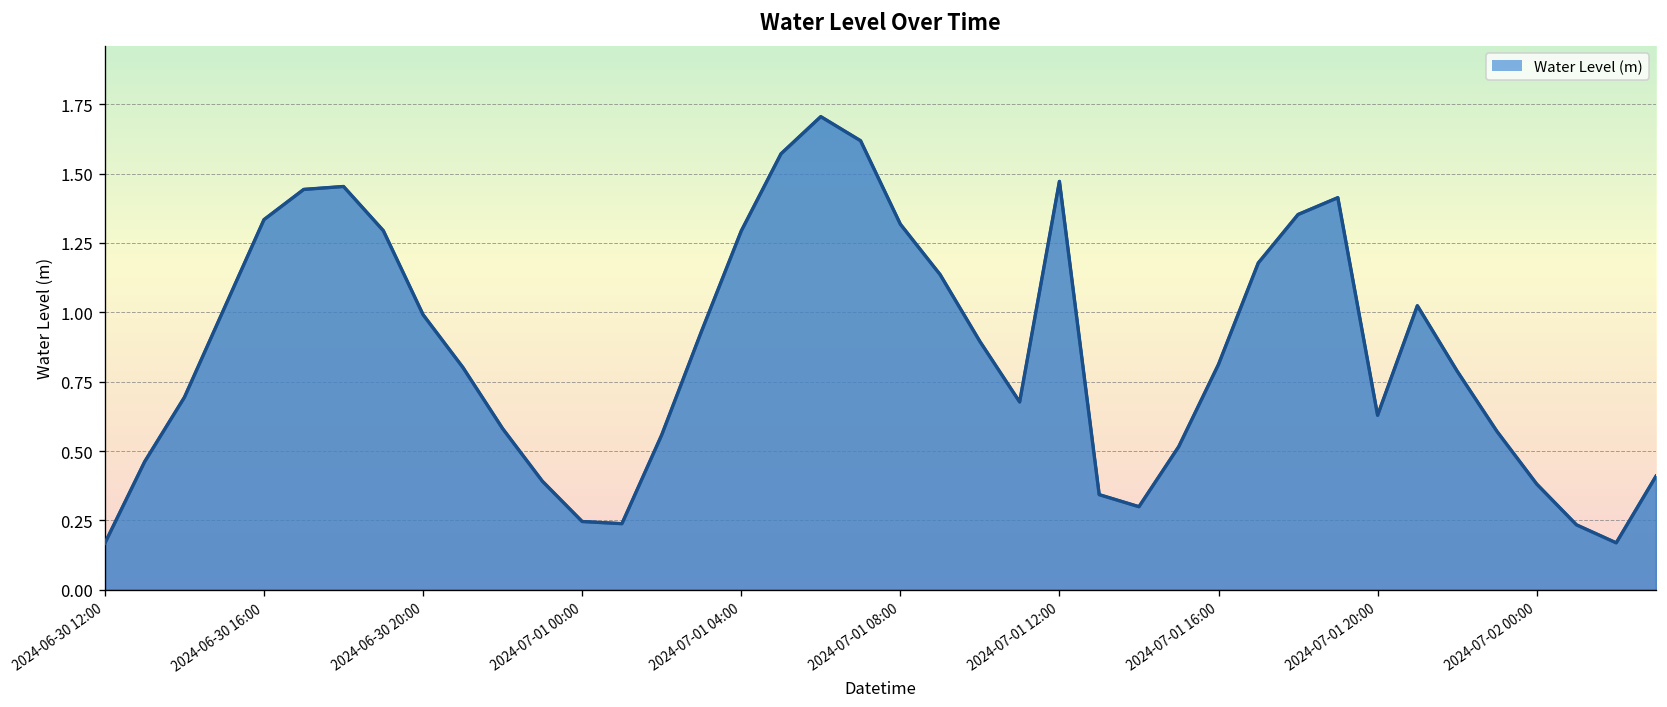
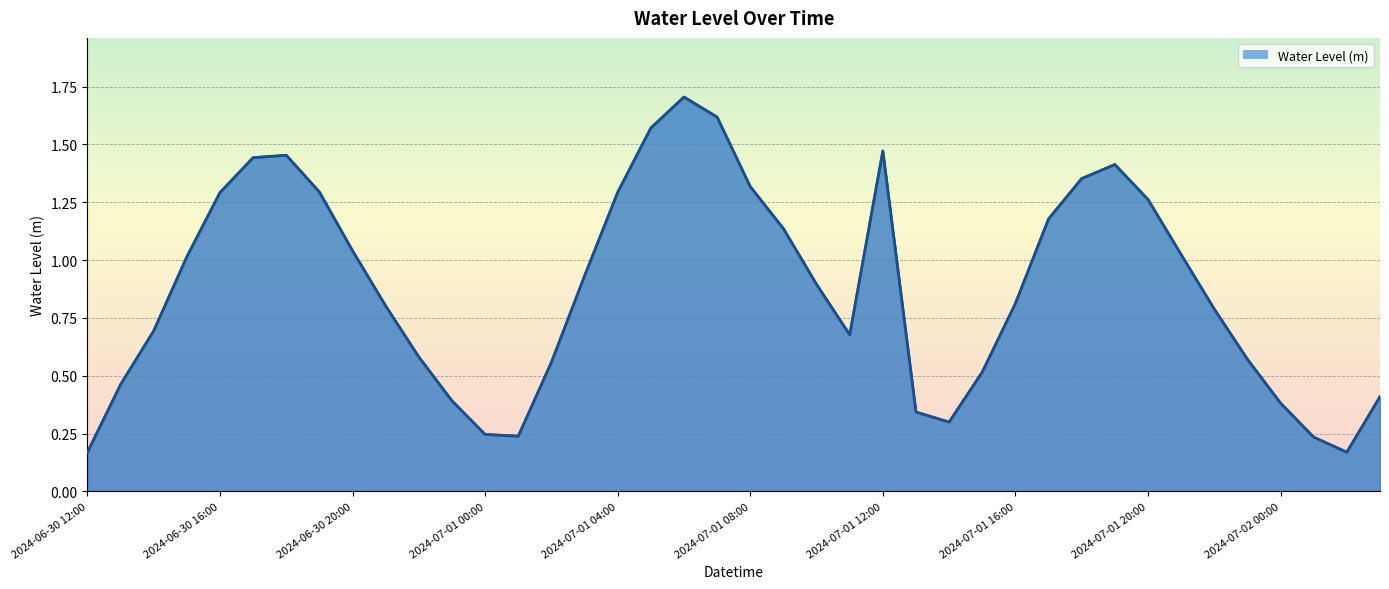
2024-06-30 16:00: 1.33 -> 1.29
2024-06-30 20:00: 0.99 -> 1.04
2024-07-01 20:00: 0.63 -> 1.26
